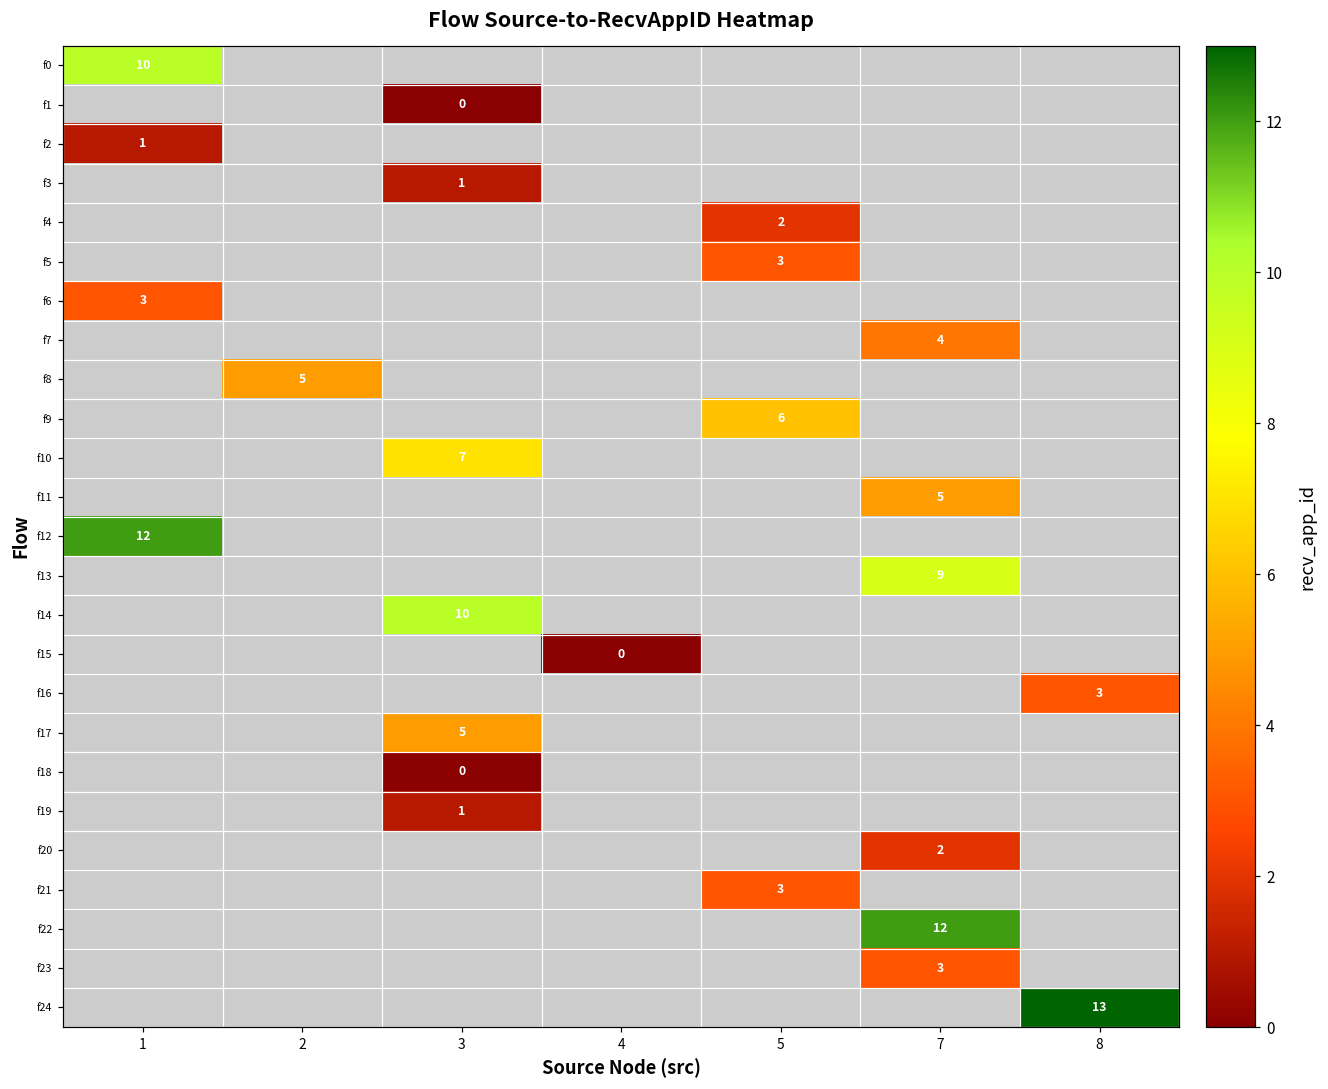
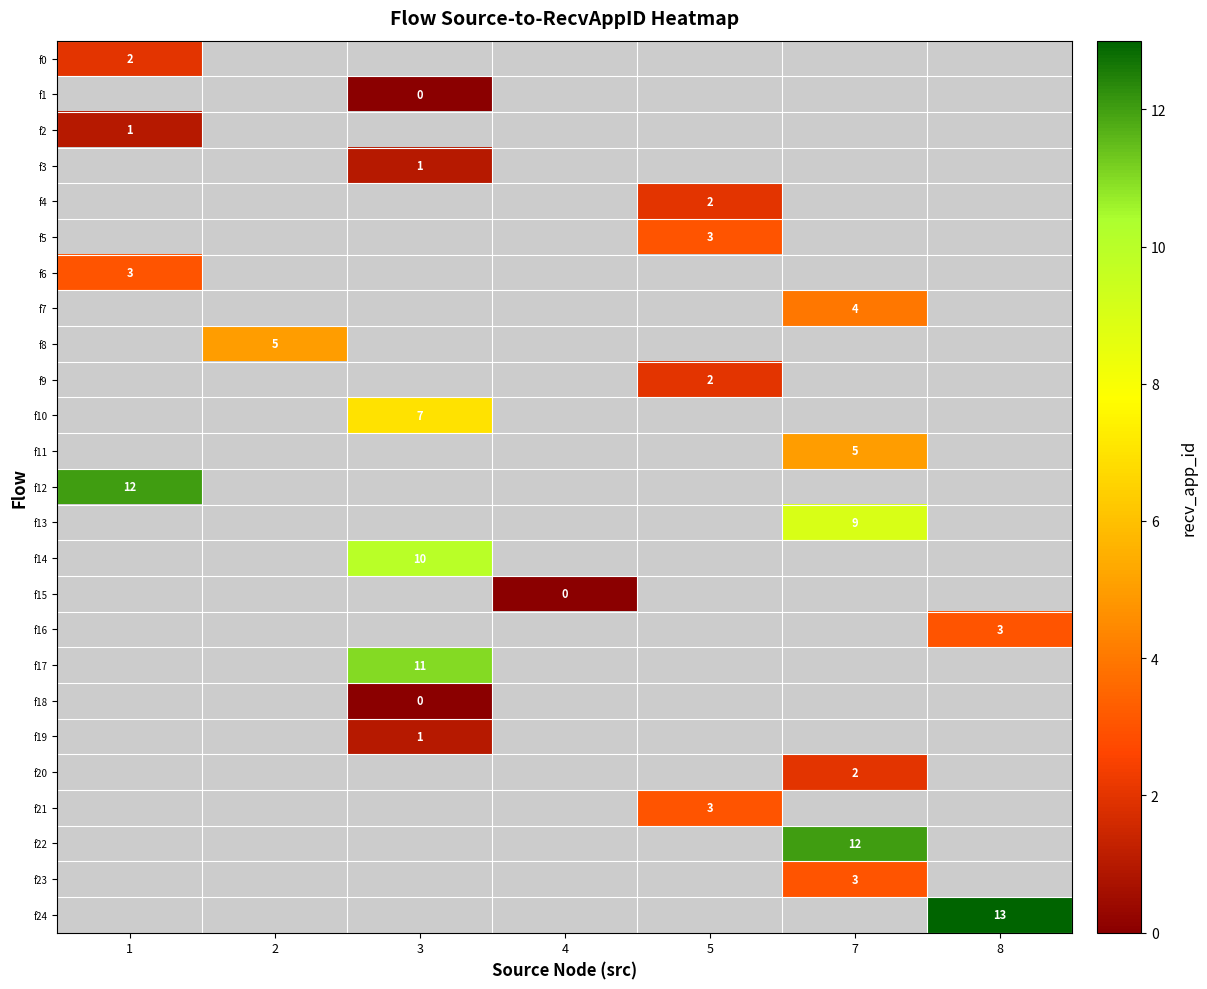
f0, 1: 10 -> 2
f9, 5: 6 -> 2
f17, 3: 5 -> 11
